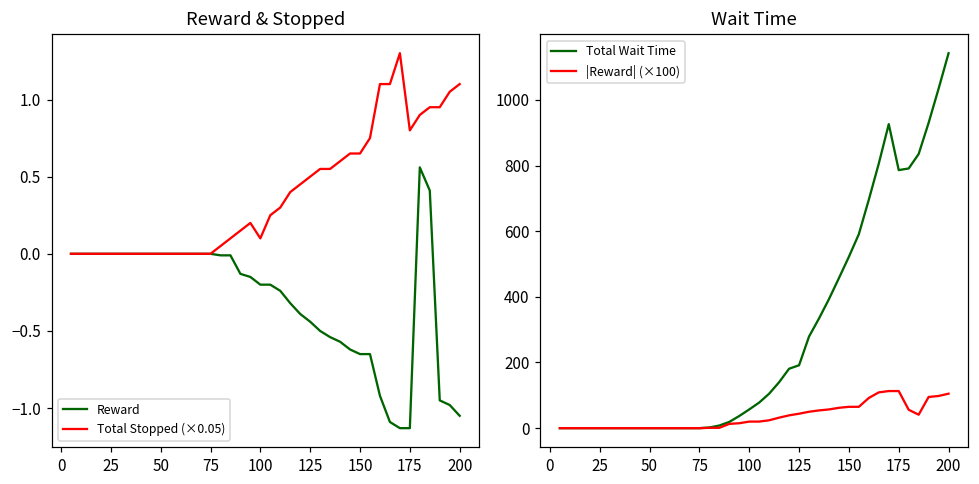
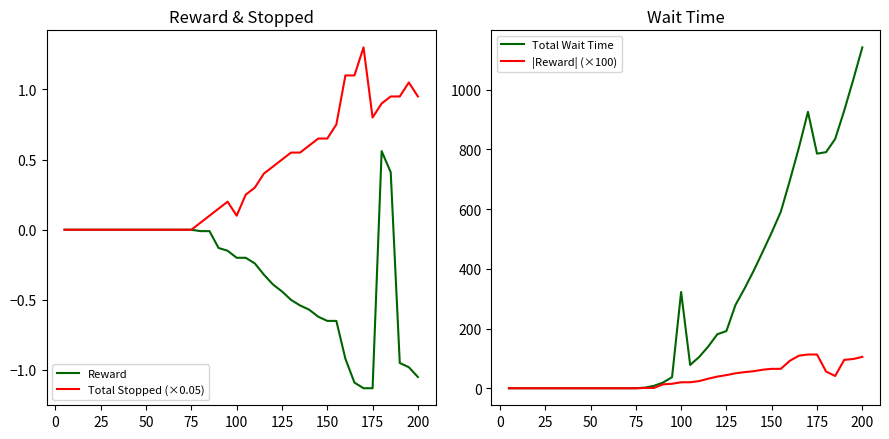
Reward & Stopped, Total Stopped (×0.05), 200: 1.10 -> 0.95
Wait Time, Total Wait Time, 100: 60 -> 320
